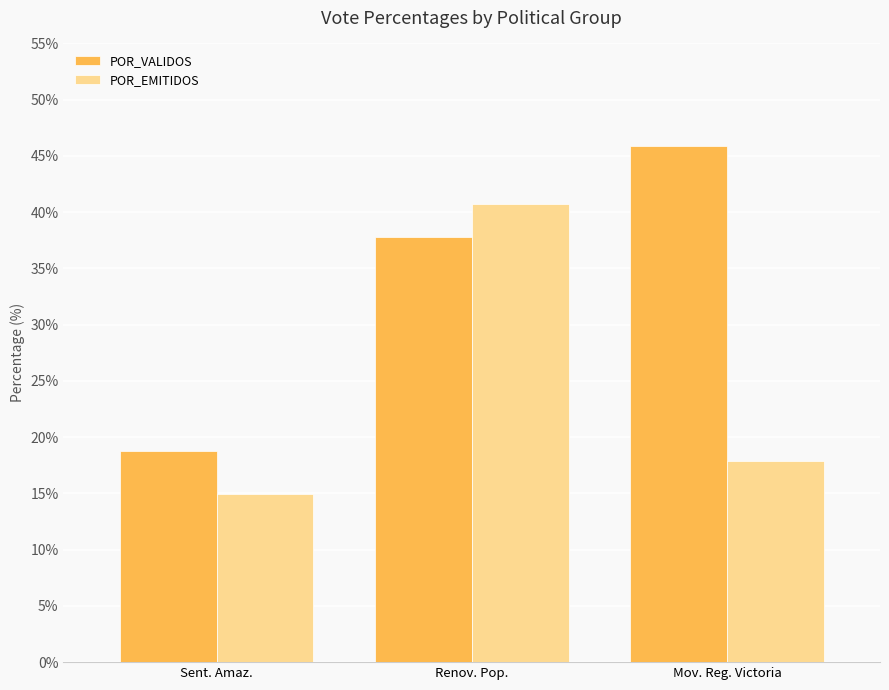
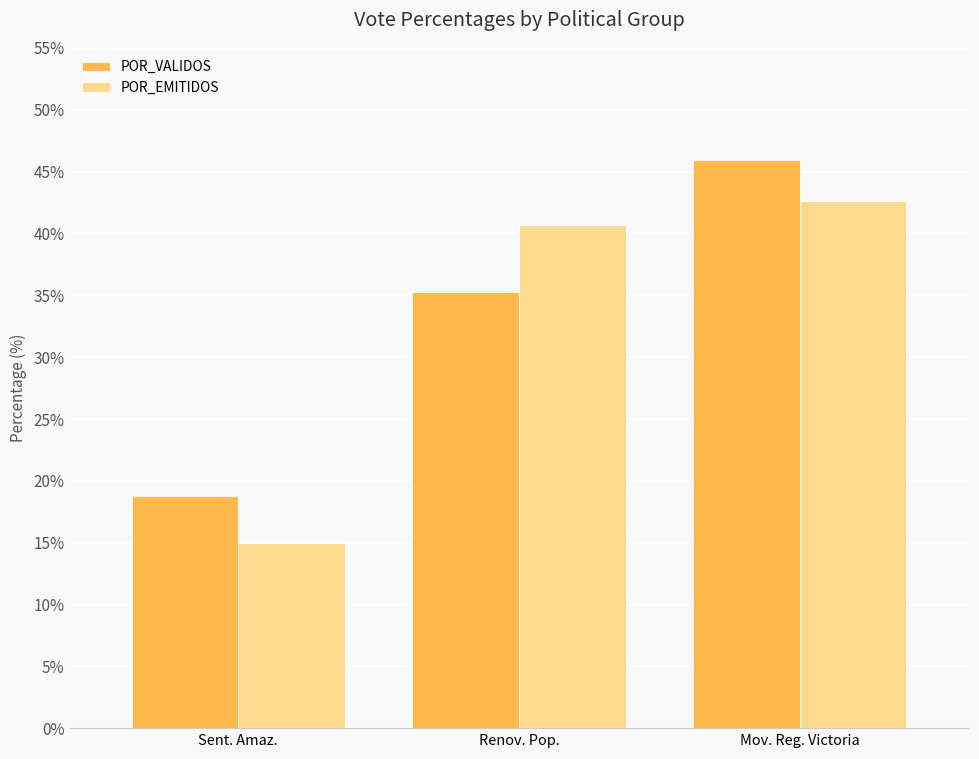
POR_VALIDOS, Renov. Pop.: 37.8% -> 35.3%
POR_EMITIDOS, Mov. Reg. Victoria: 17.9% -> 42.6%
